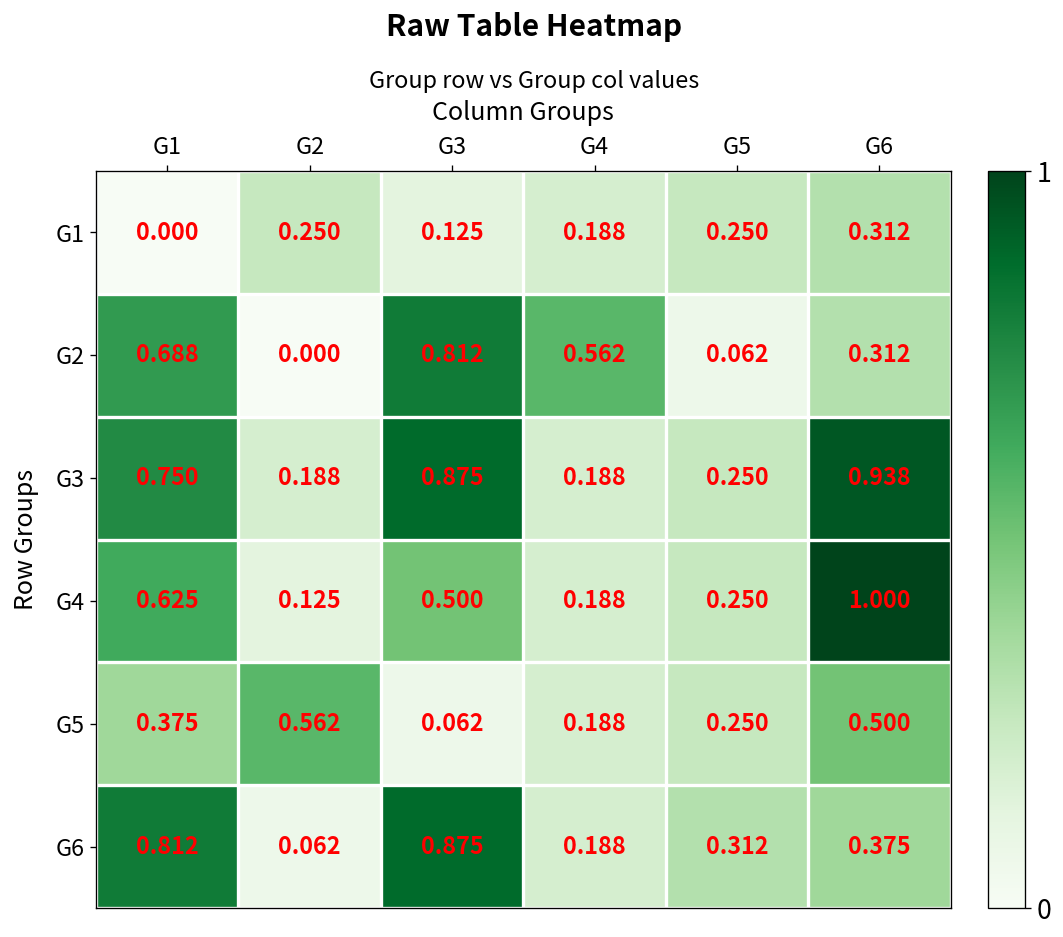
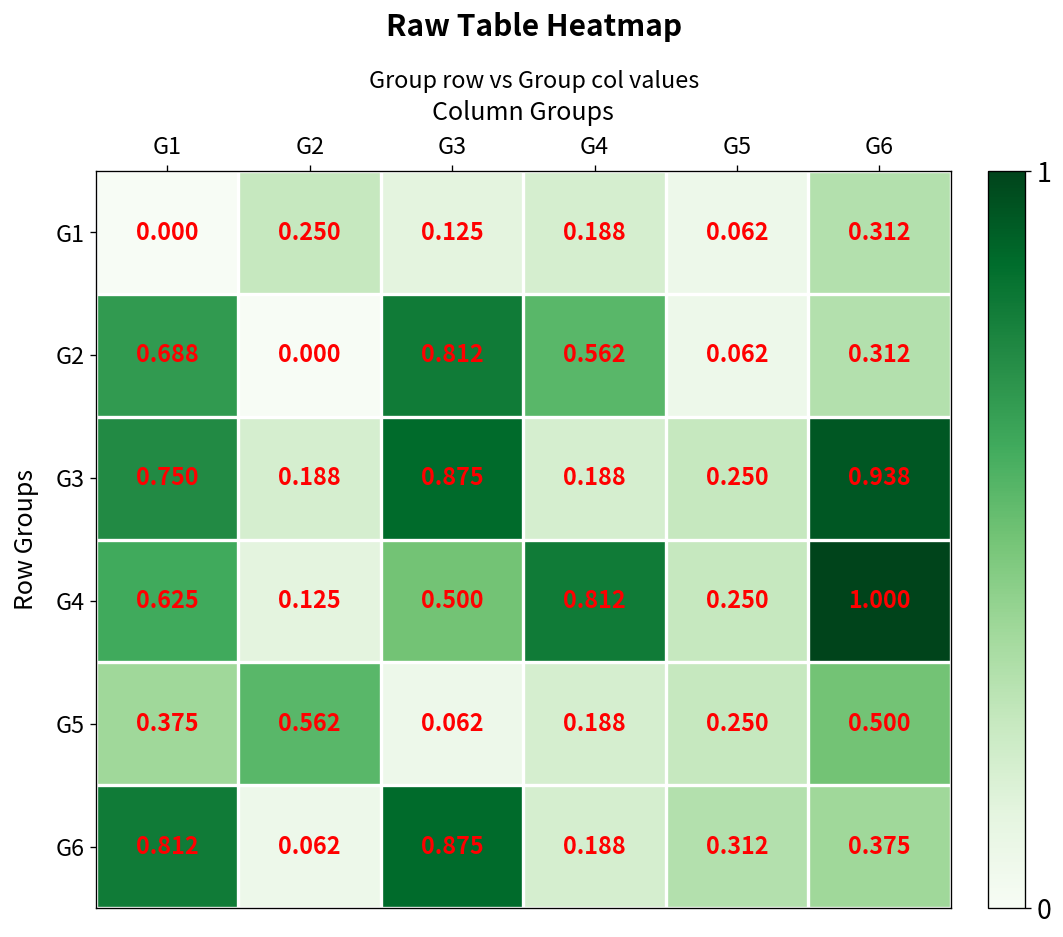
G1, G5: 0.250 -> 0.062
G4, G4: 0.188 -> 0.812
